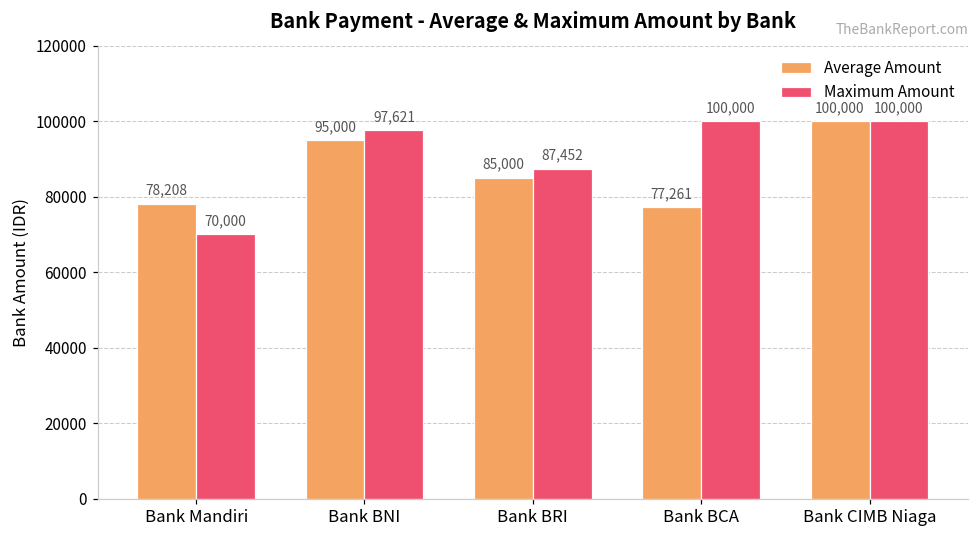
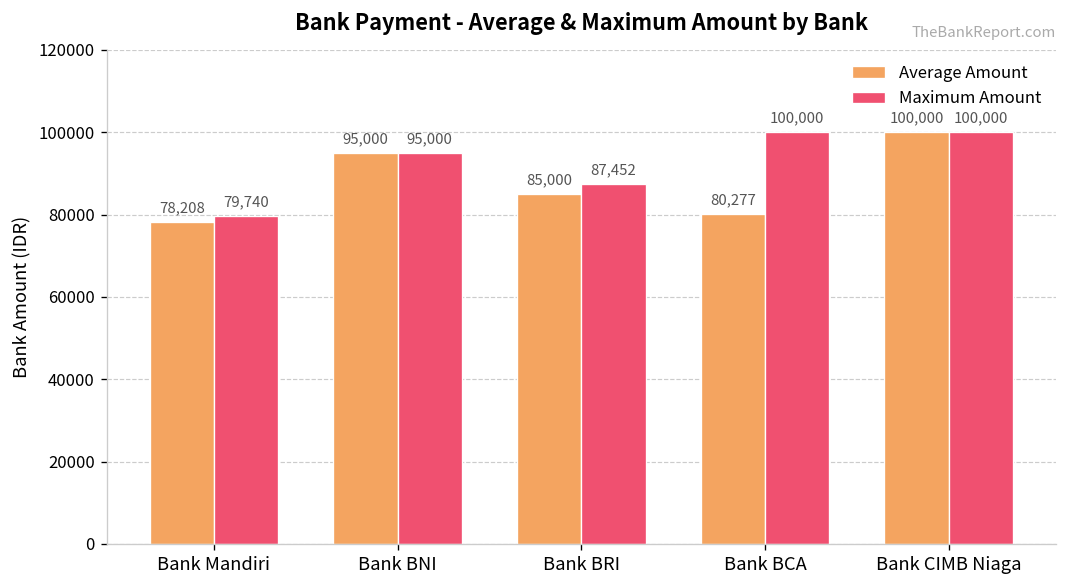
Maximum Amount, Bank Mandiri: 70,000 -> 79,740
Maximum Amount, Bank BNI: 97,621 -> 95,000
Average Amount, Bank BCA: 77,261 -> 80,277
